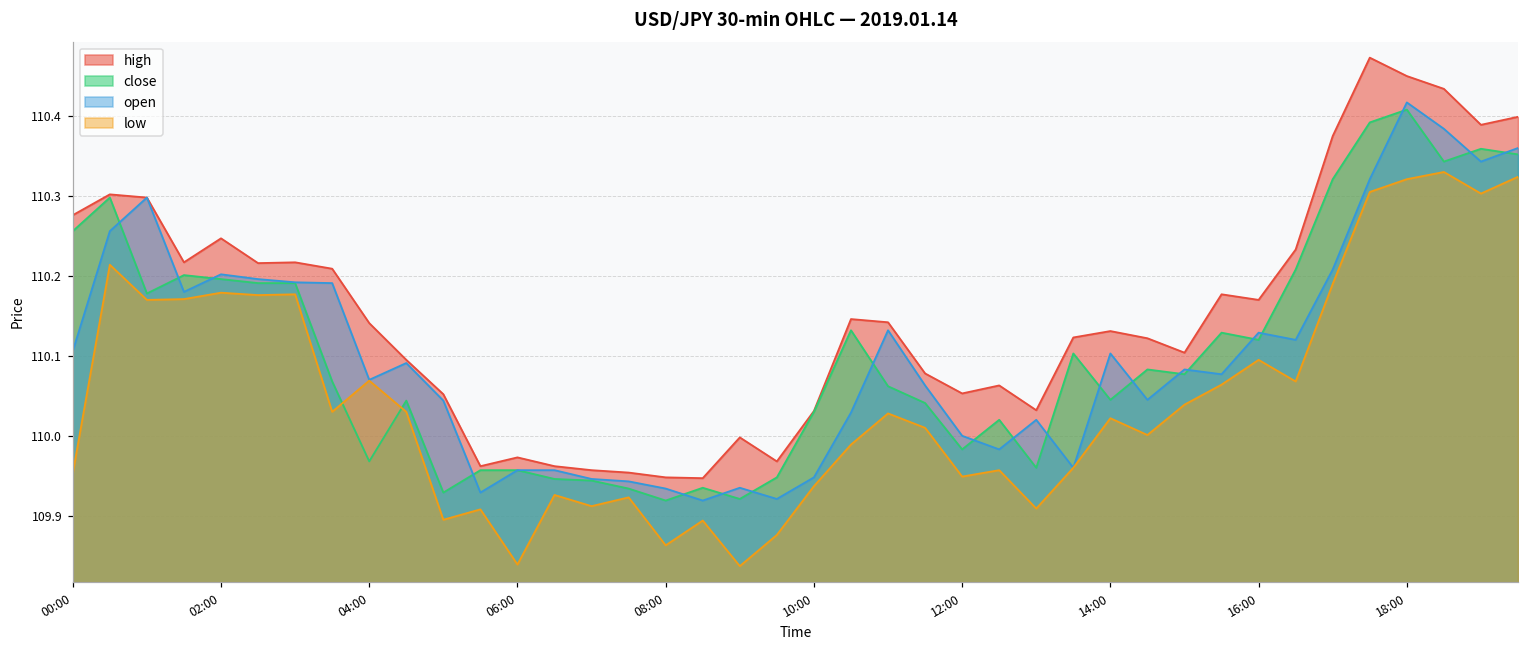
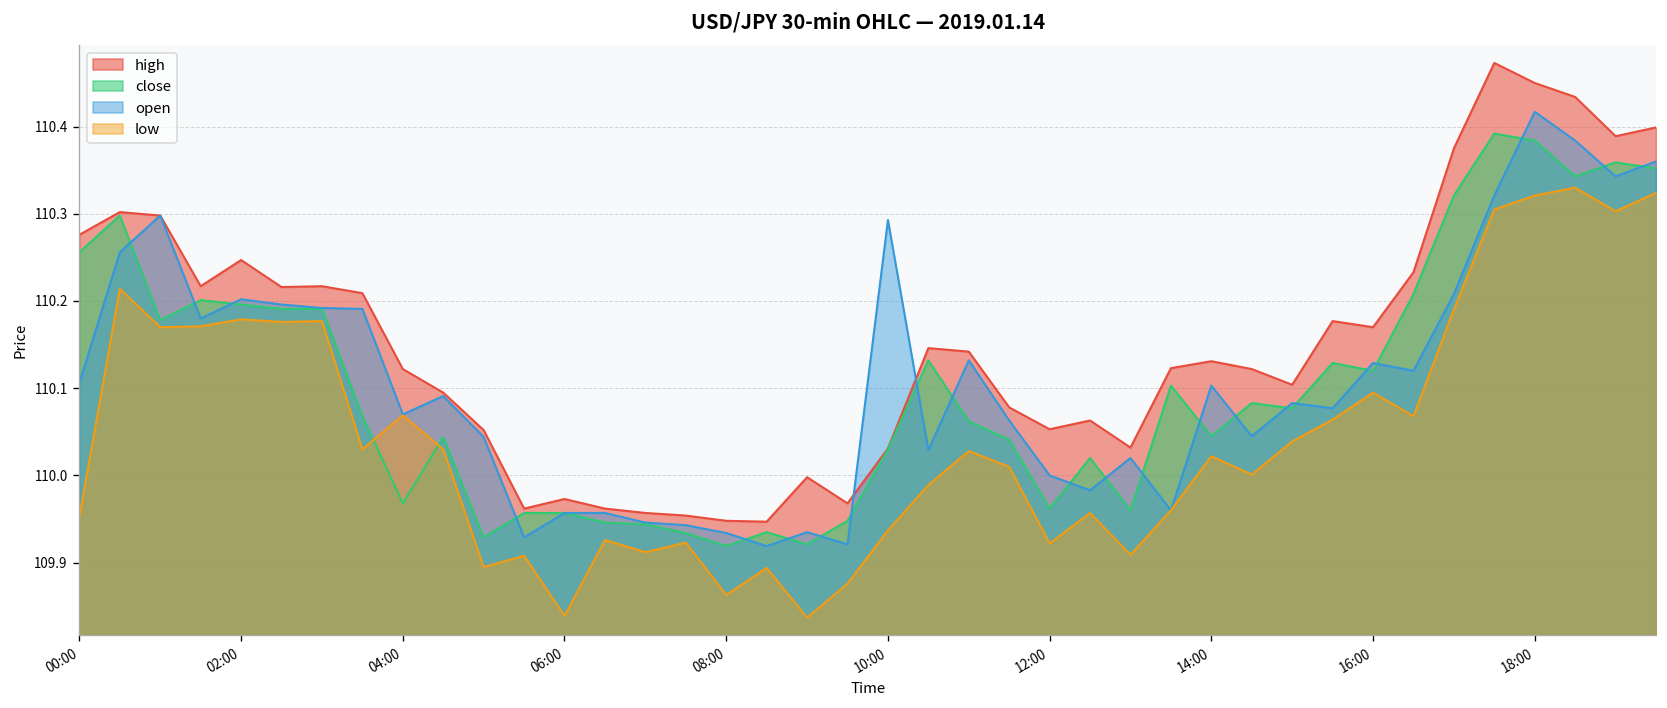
high, 04:00: 110.14 -> 110.12
open, 10:00: 109.95 -> 110.29
close, 12:00: 109.98 -> 109.96
low, 12:00: 109.95 -> 109.92
close, 18:00: 110.41 -> 110.38
